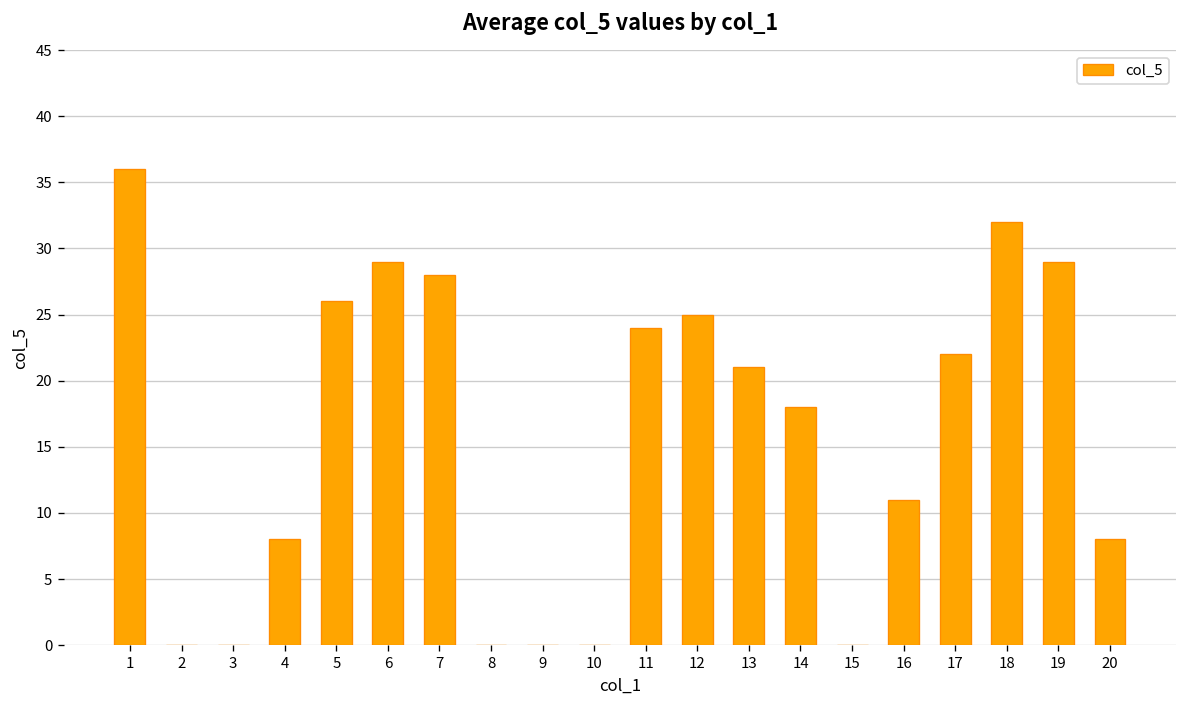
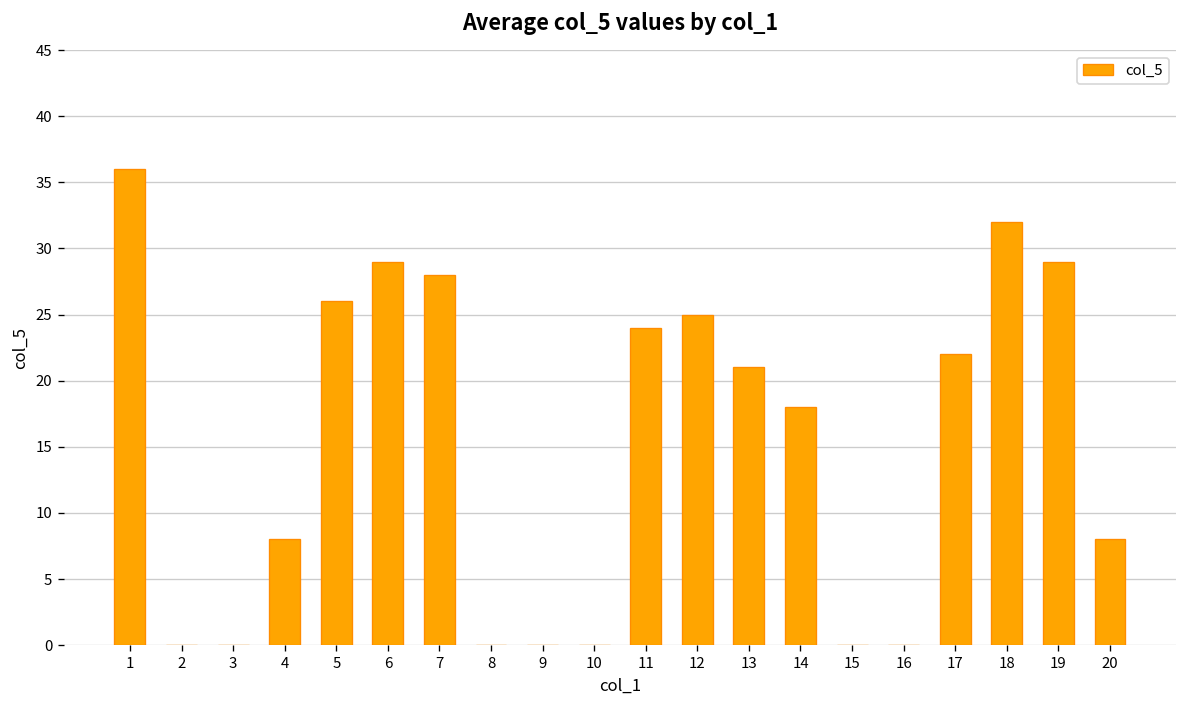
16: 11 -> 0
